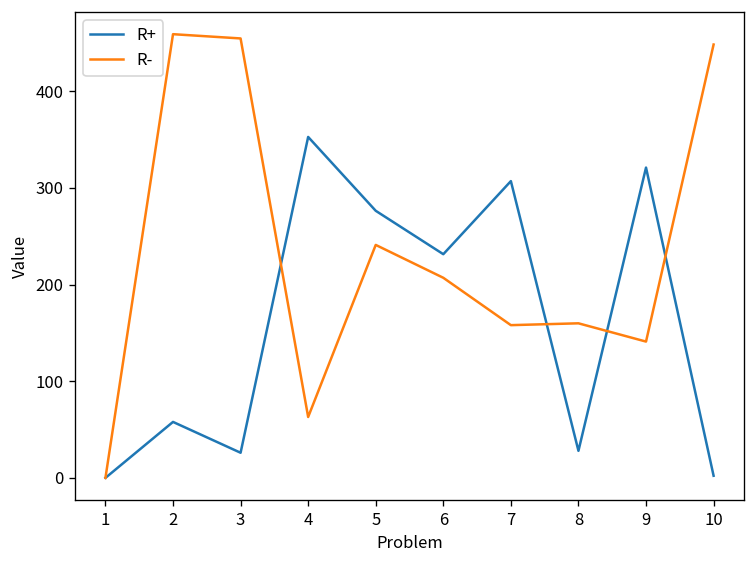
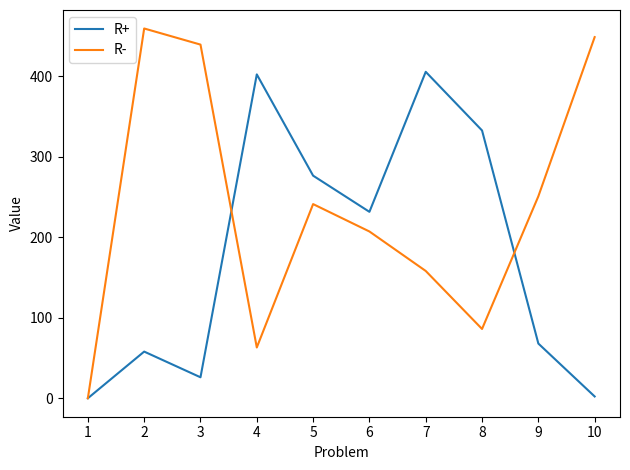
R-, 3: 450 -> 440
R+, 4: 350 -> 400
R+, 7: 310 -> 410
R+, 8: 30 -> 330
R-, 8: 160 -> 90
R+, 9: 320 -> 70
R-, 9: 140 -> 250
